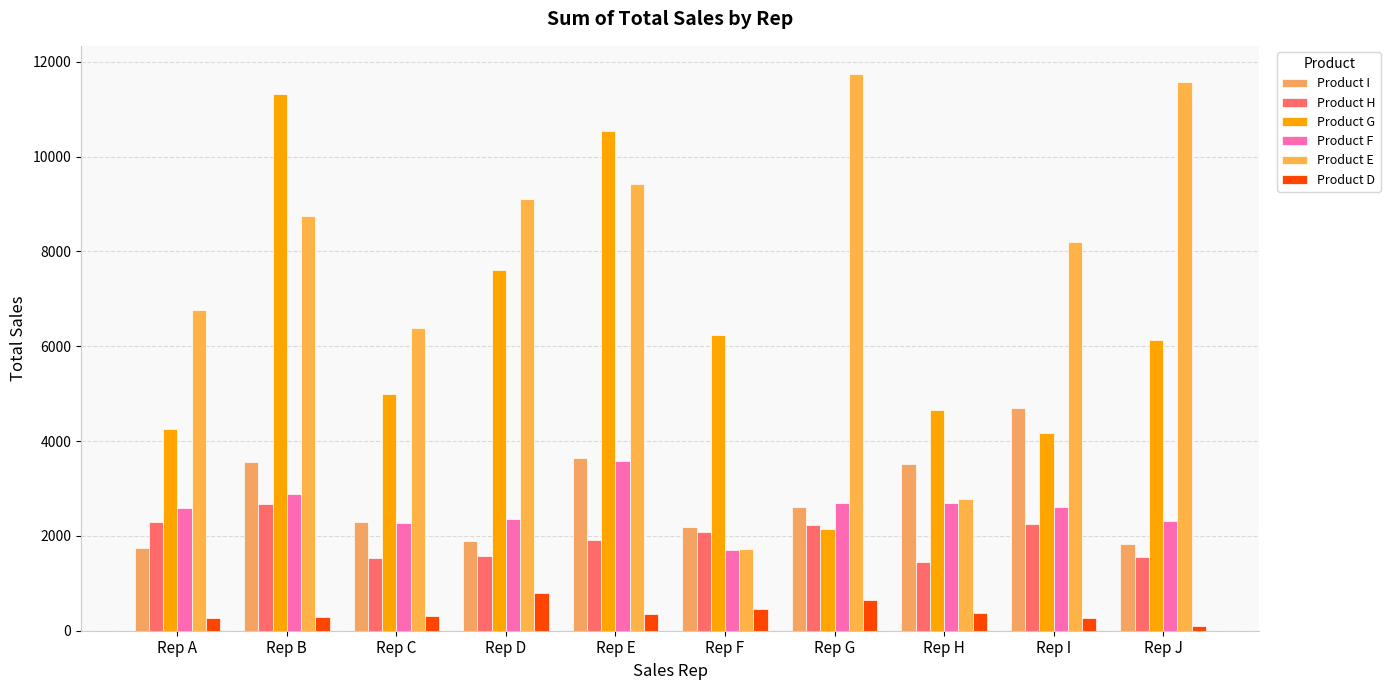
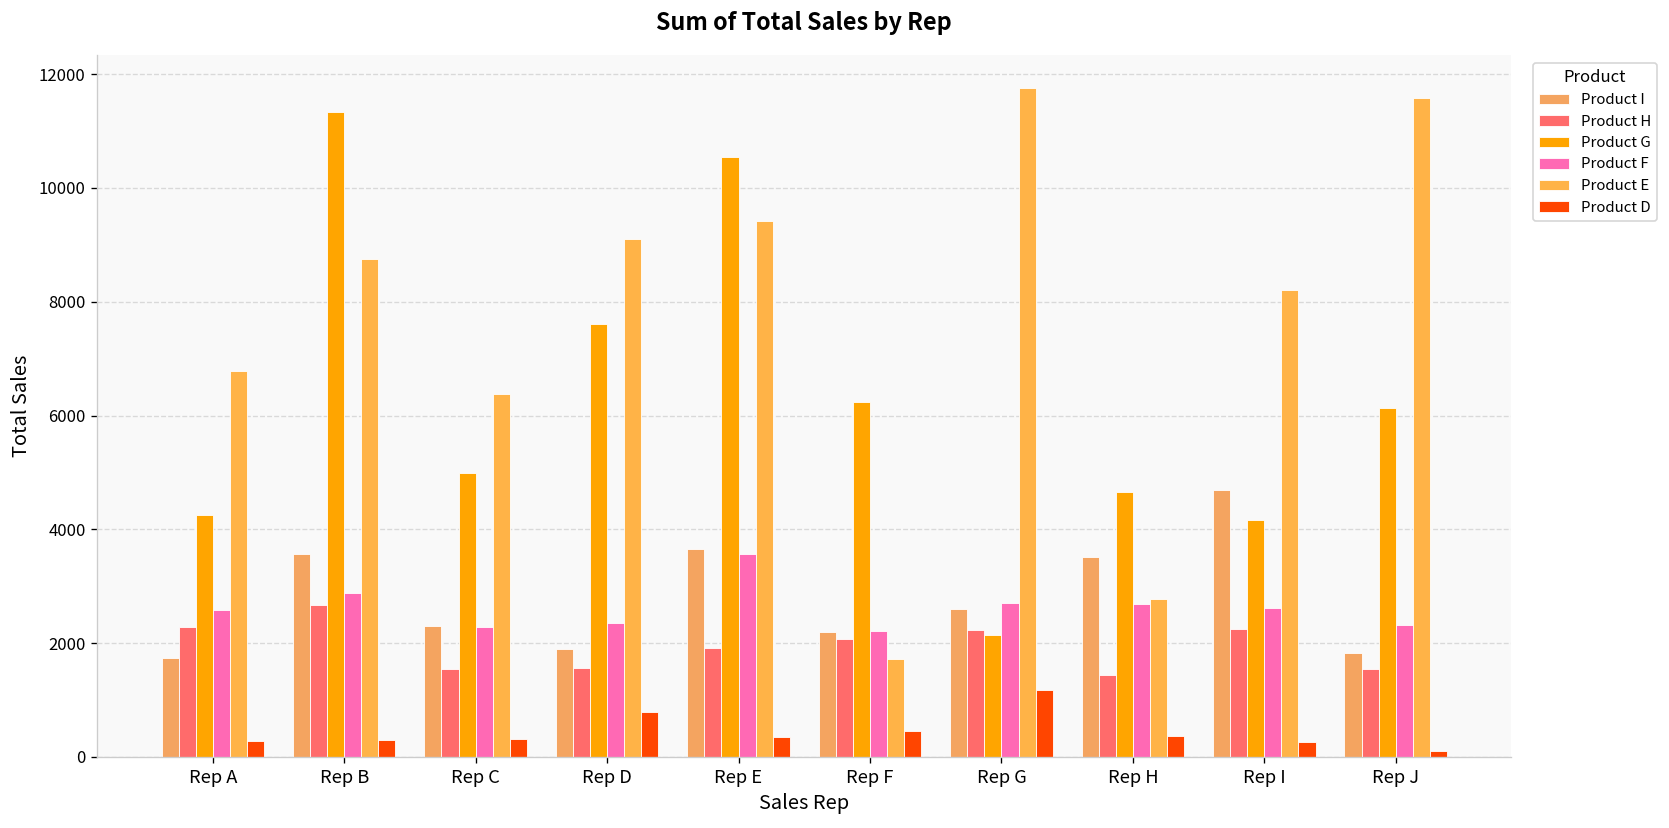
Product F, Rep F: 1700 -> 2200
Product D, Rep G: 700 -> 1200
